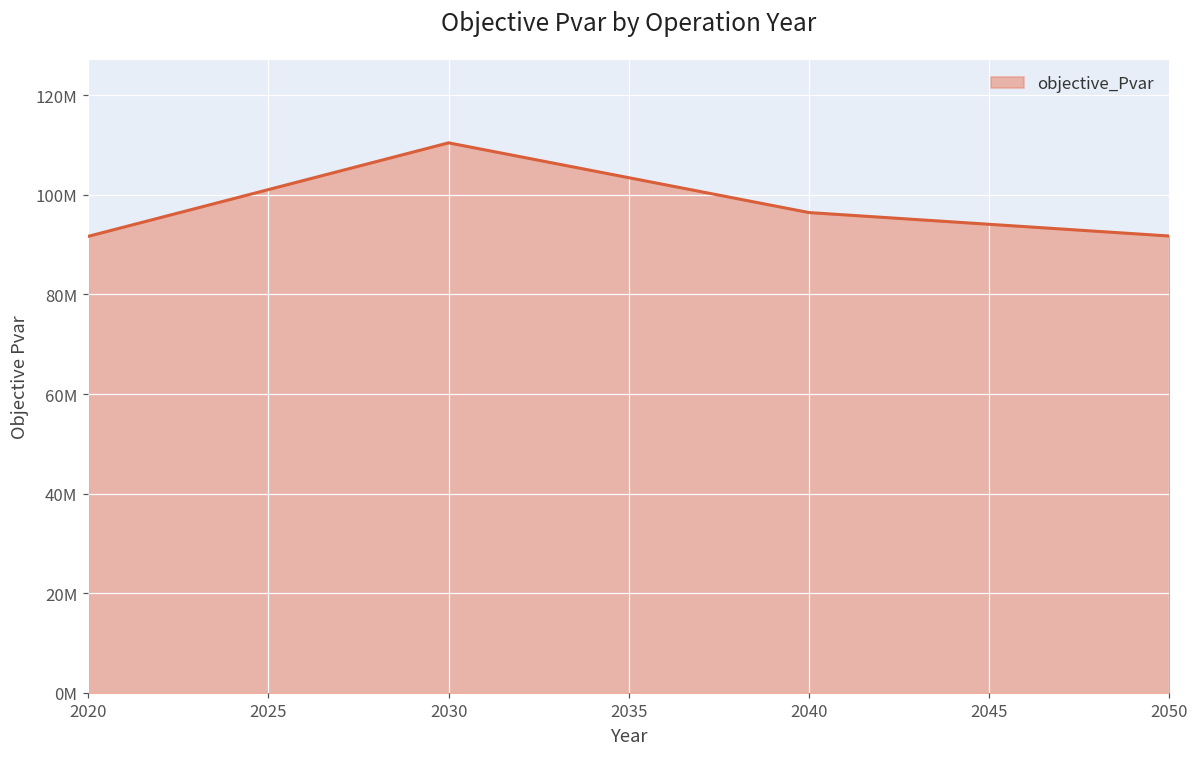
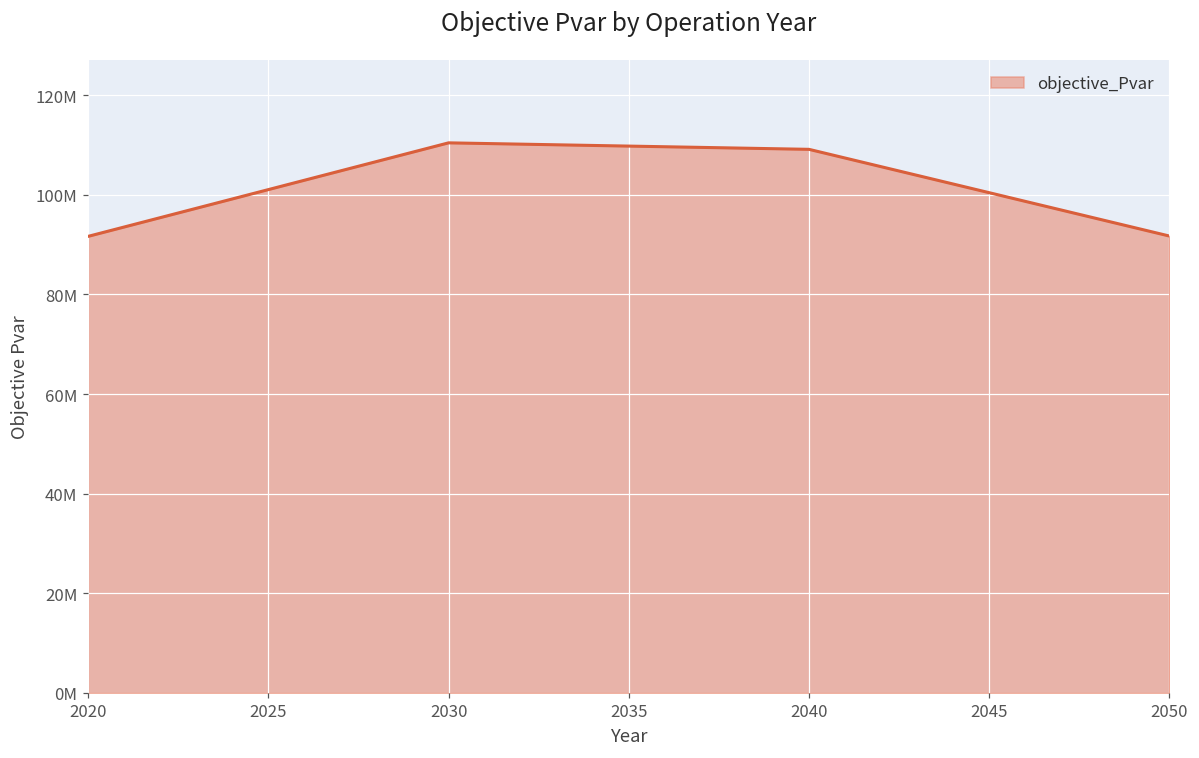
2040: 96000000 -> 109000000
